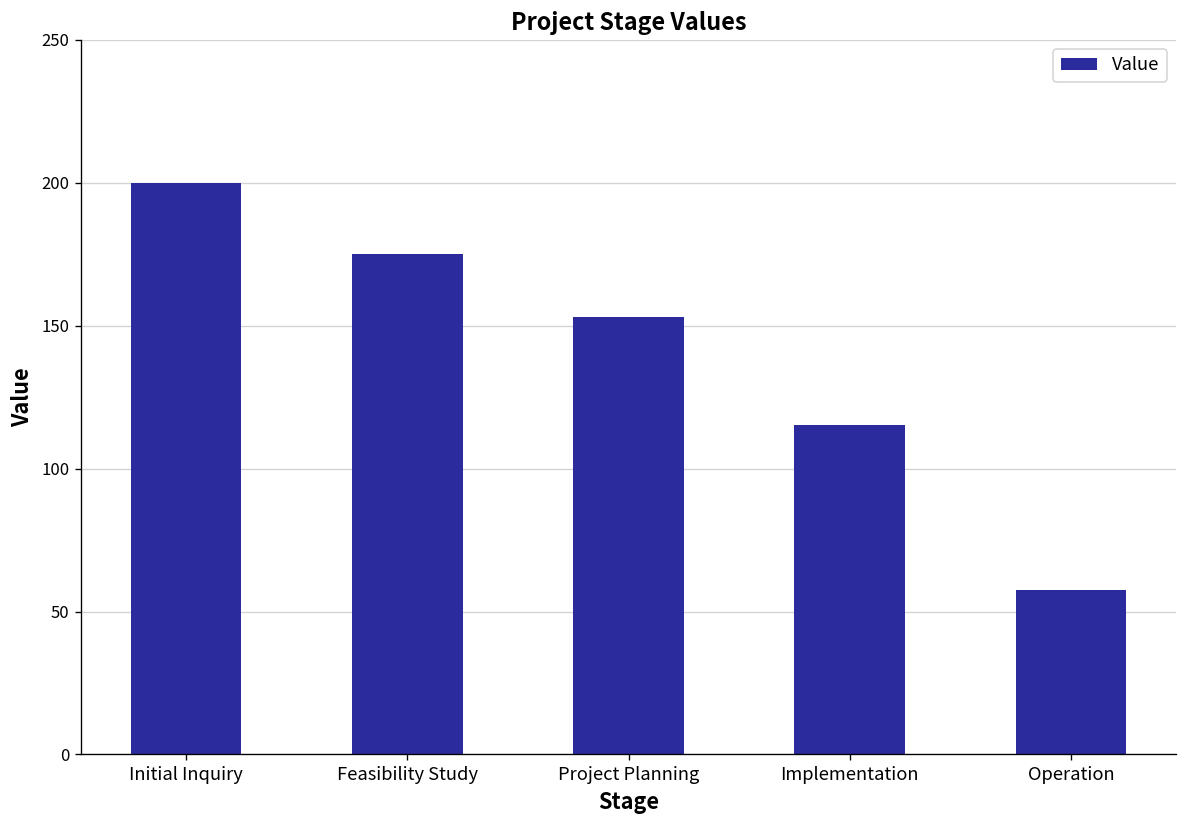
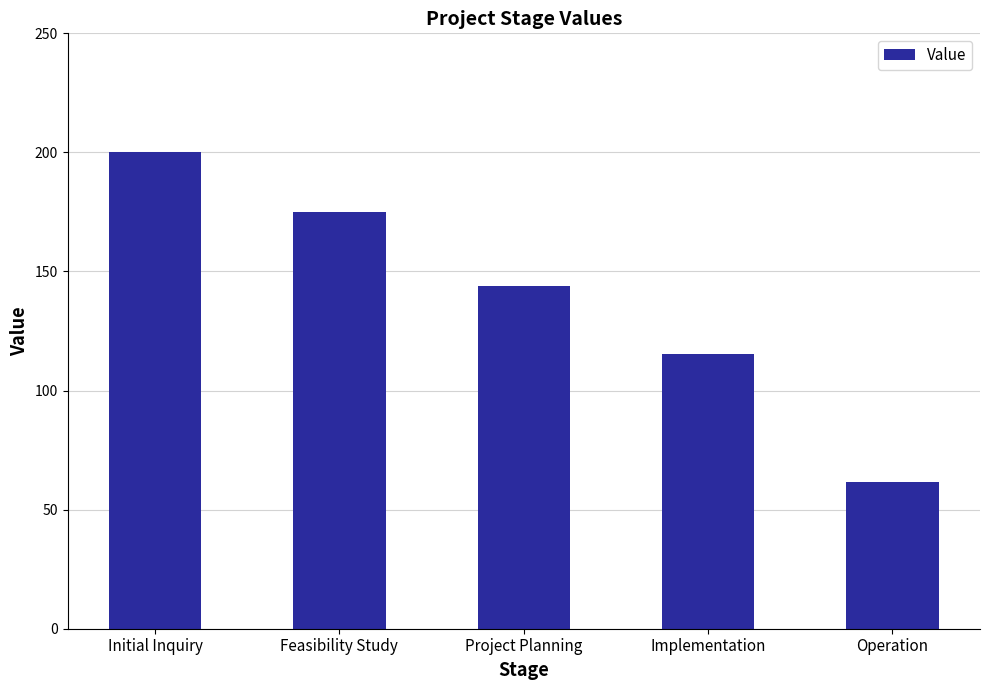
Project Planning: 153 -> 144
Operation: 58 -> 62
